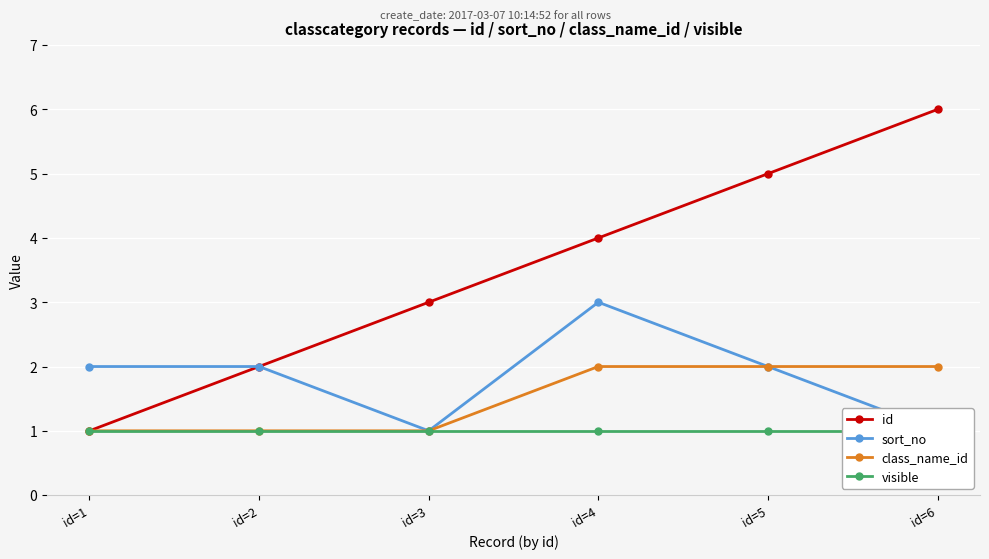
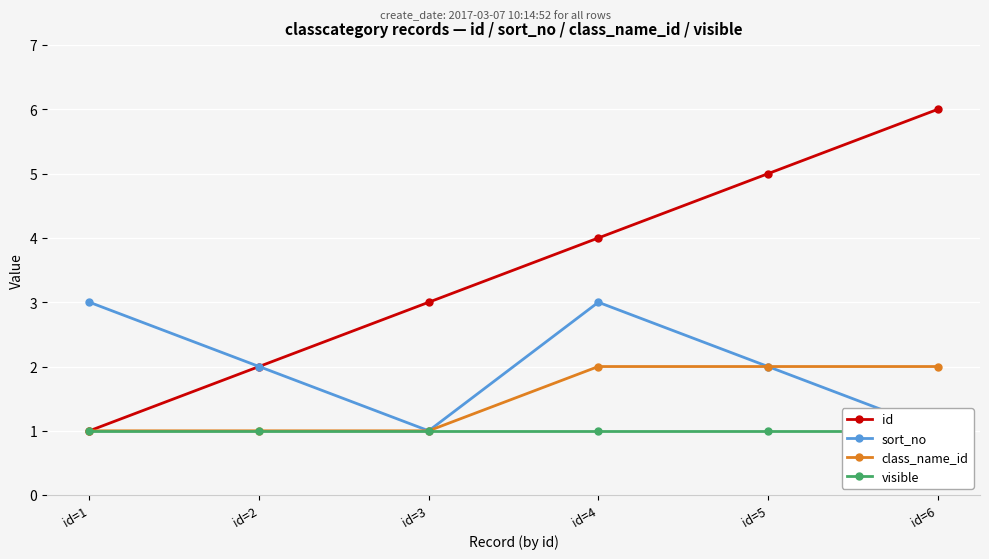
sort_no, id=1: 2 -> 3
